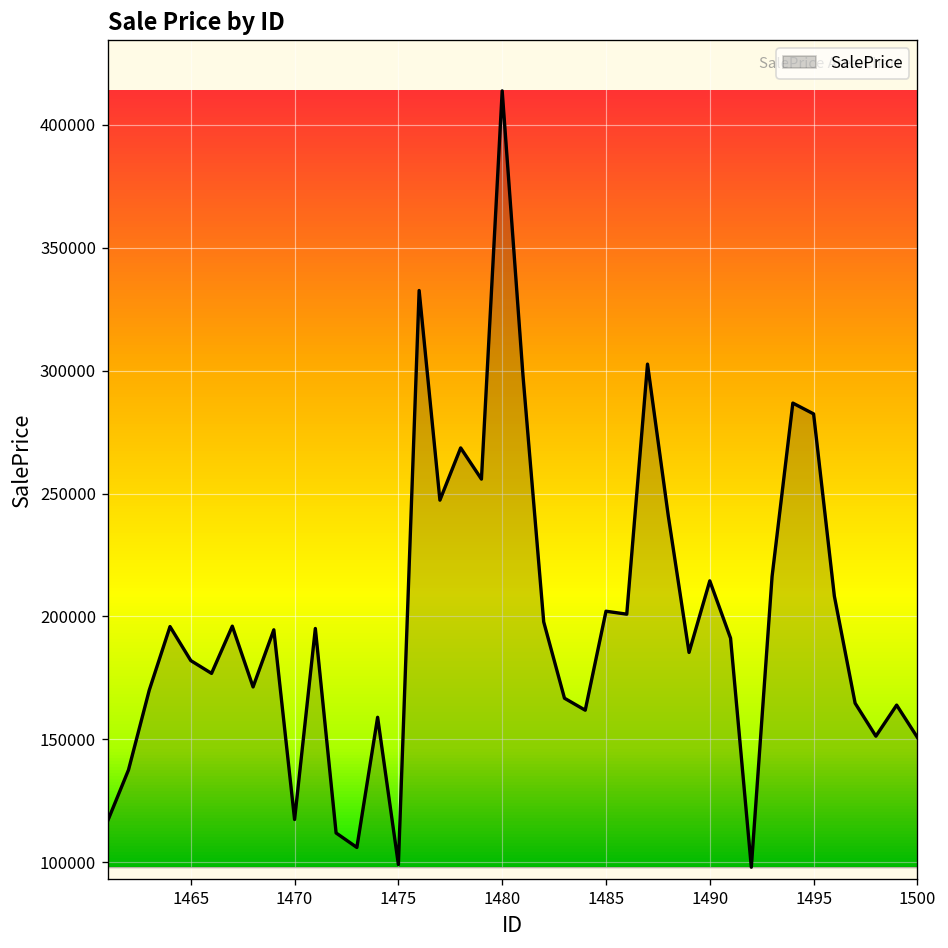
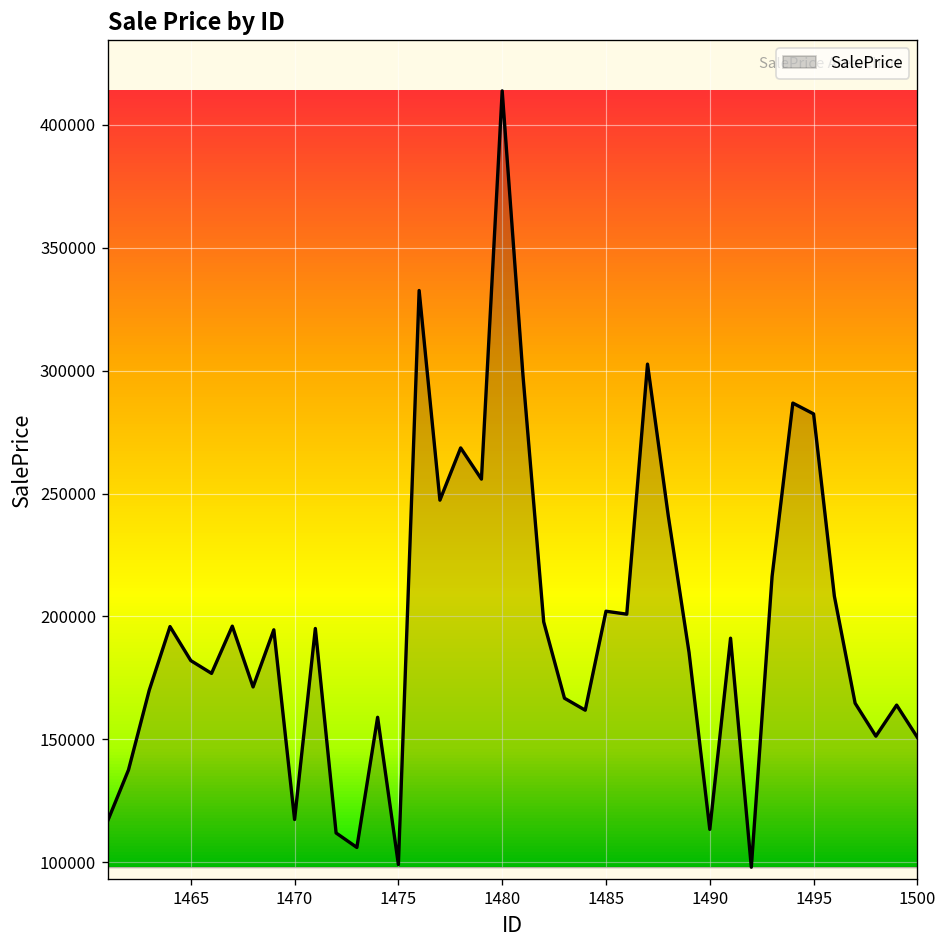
1490: 214000 -> 113000
